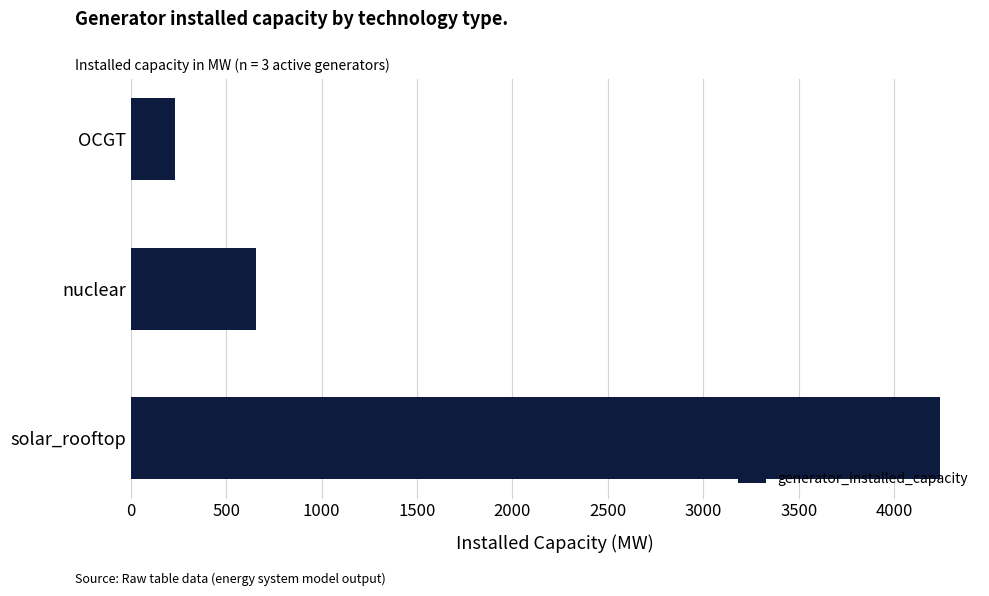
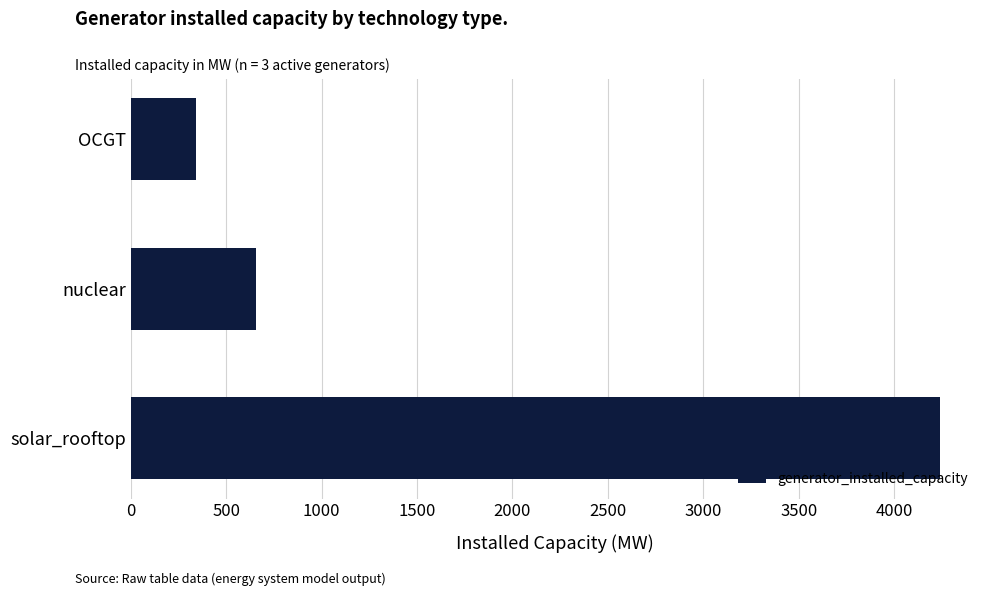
OCGT: 230 -> 340
